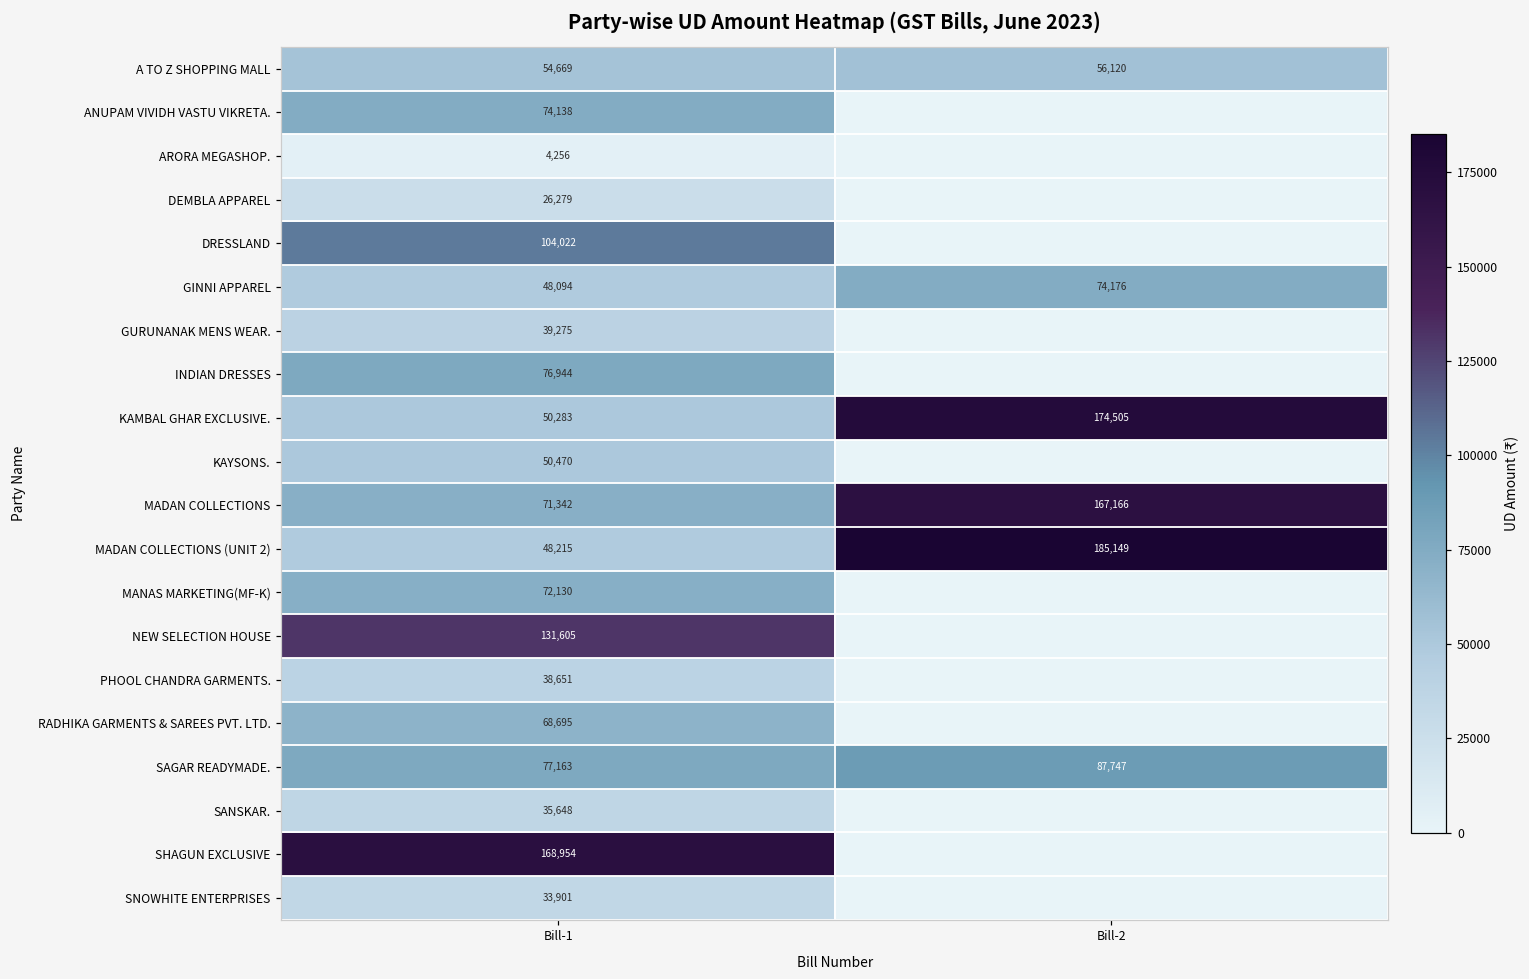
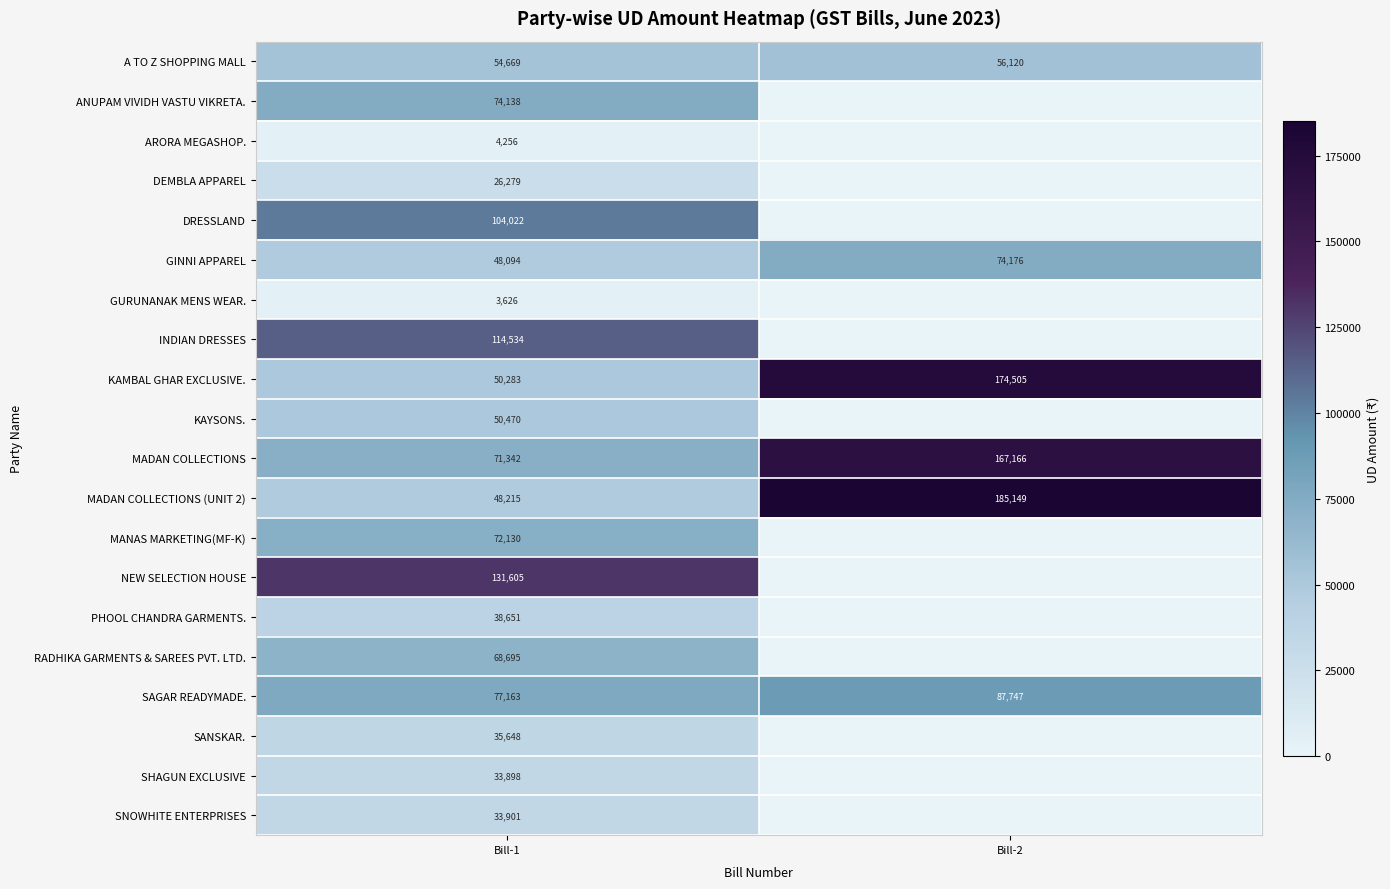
GURUNANAK MENS WEAR., Bill-1: 39,275 -> 3,626
INDIAN DRESSES, Bill-1: 76,944 -> 114,534
SHAGUN EXCLUSIVE, Bill-1: 168,954 -> 33,898
